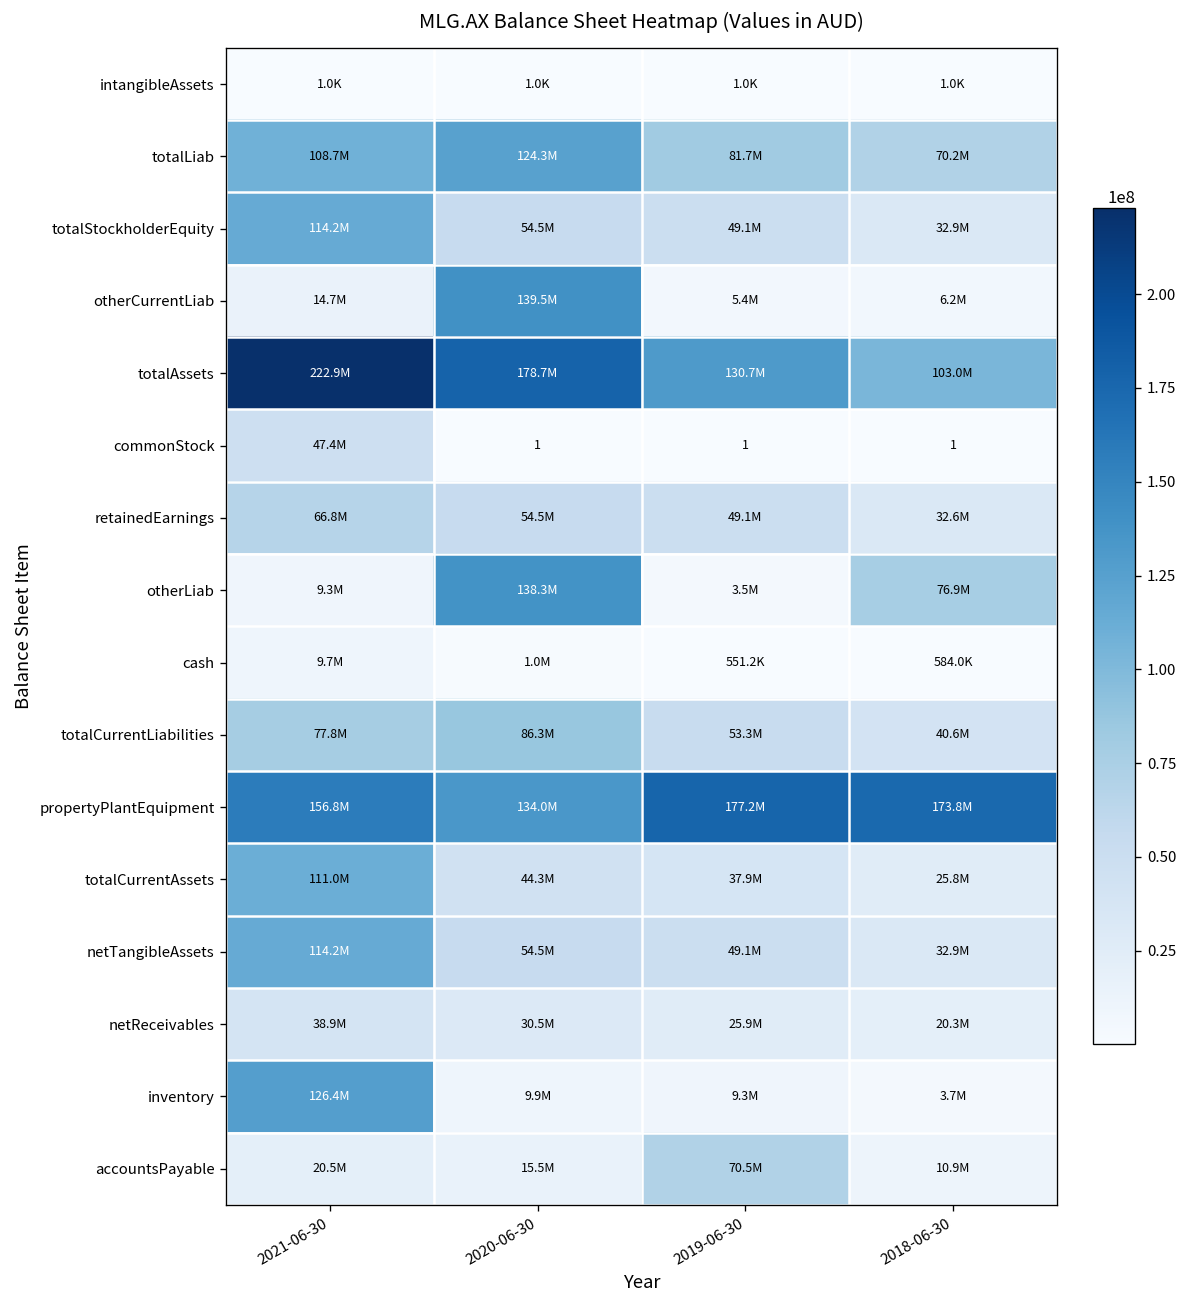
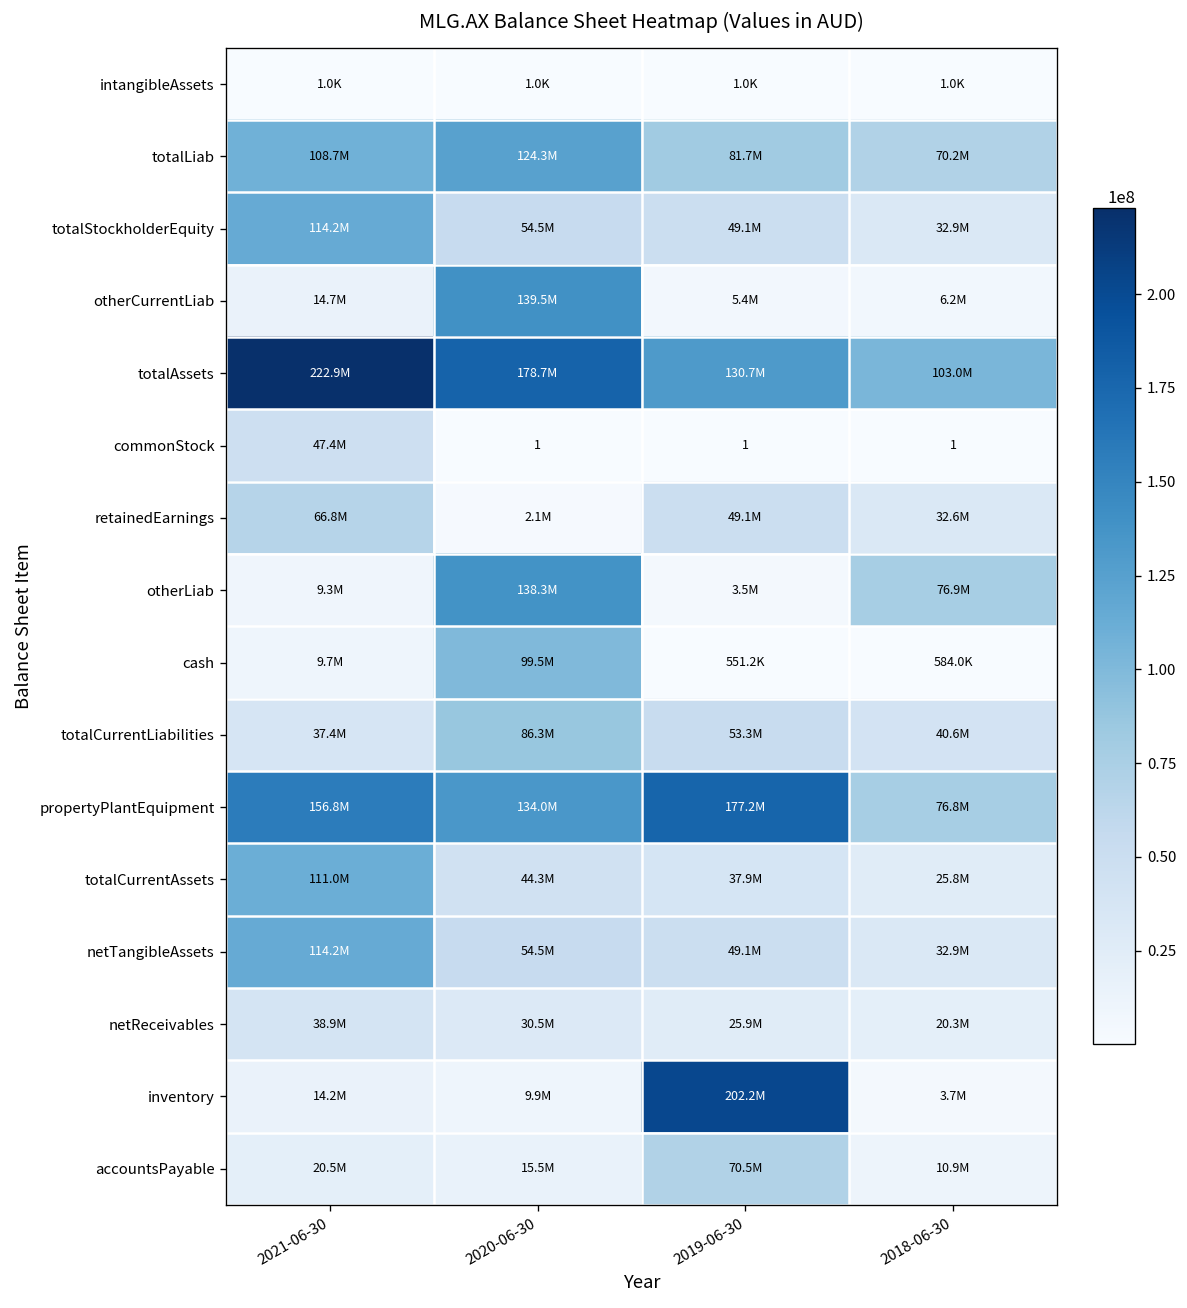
retainedEarnings, 2020-06-30: 54.5M -> 2.1M
cash, 2020-06-30: 1.0M -> 99.5M
totalCurrentLiabilities, 2021-06-30: 77.8M -> 37.4M
propertyPlantEquipment, 2018-06-30: 173.8M -> 76.8M
inventory, 2021-06-30: 126.4M -> 14.2M
inventory, 2019-06-30: 9.3M -> 202.2M
